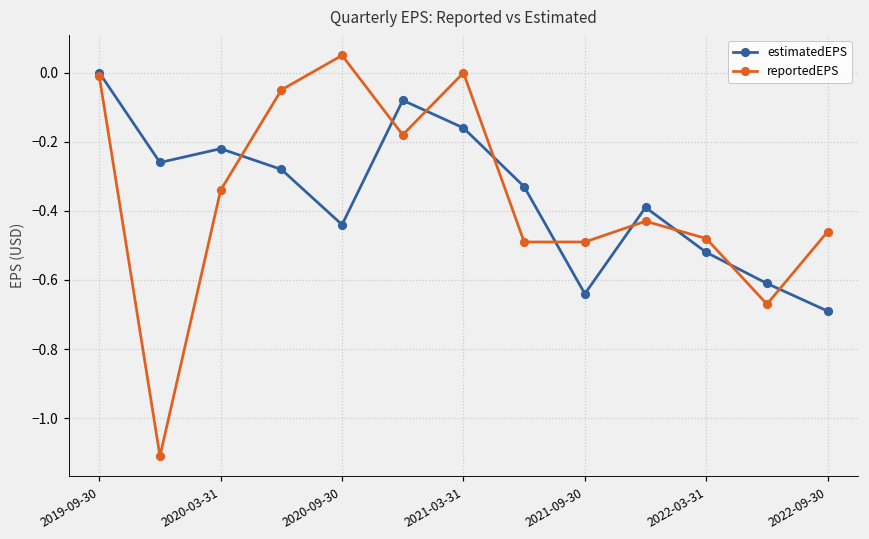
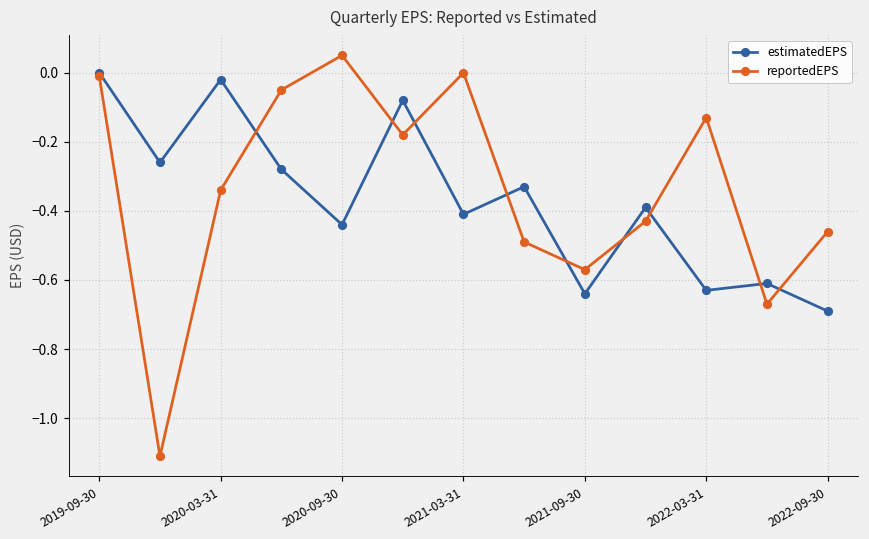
estimatedEPS, 2020-03-31: -0.22 -> -0.02
estimatedEPS, 2021-03-31: -0.16 -> -0.41
reportedEPS, 2021-09-30: -0.49 -> -0.57
estimatedEPS, 2022-03-31: -0.52 -> -0.63
reportedEPS, 2022-03-31: -0.48 -> -0.13
